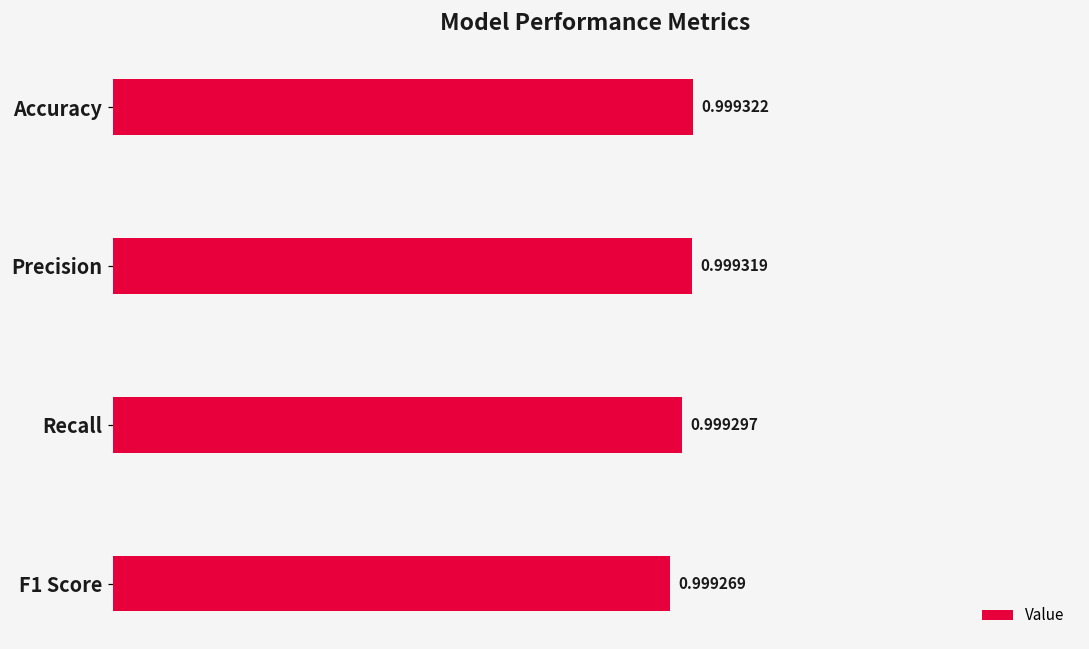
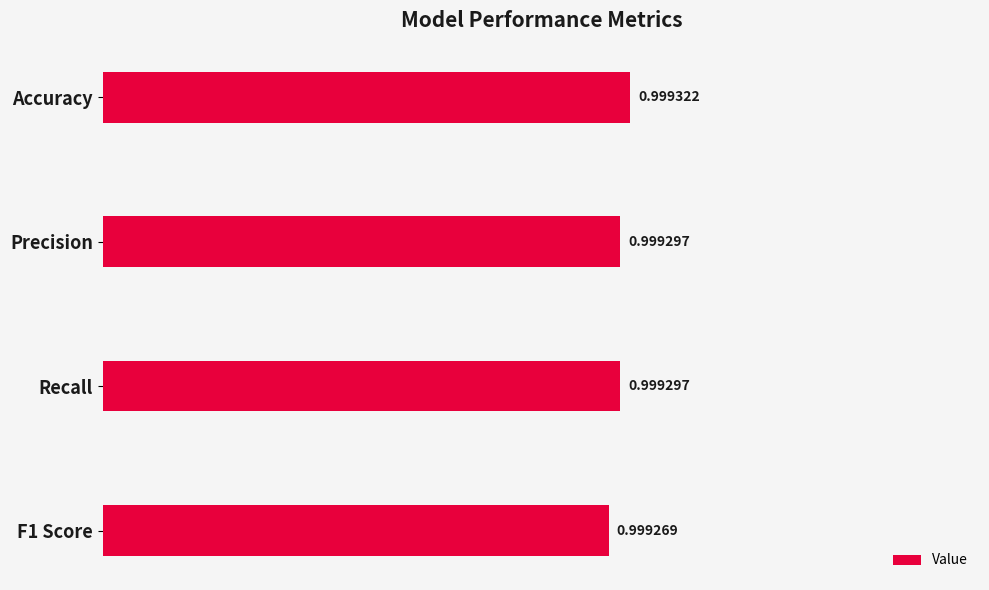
Precision: 0.999319 -> 0.999297
